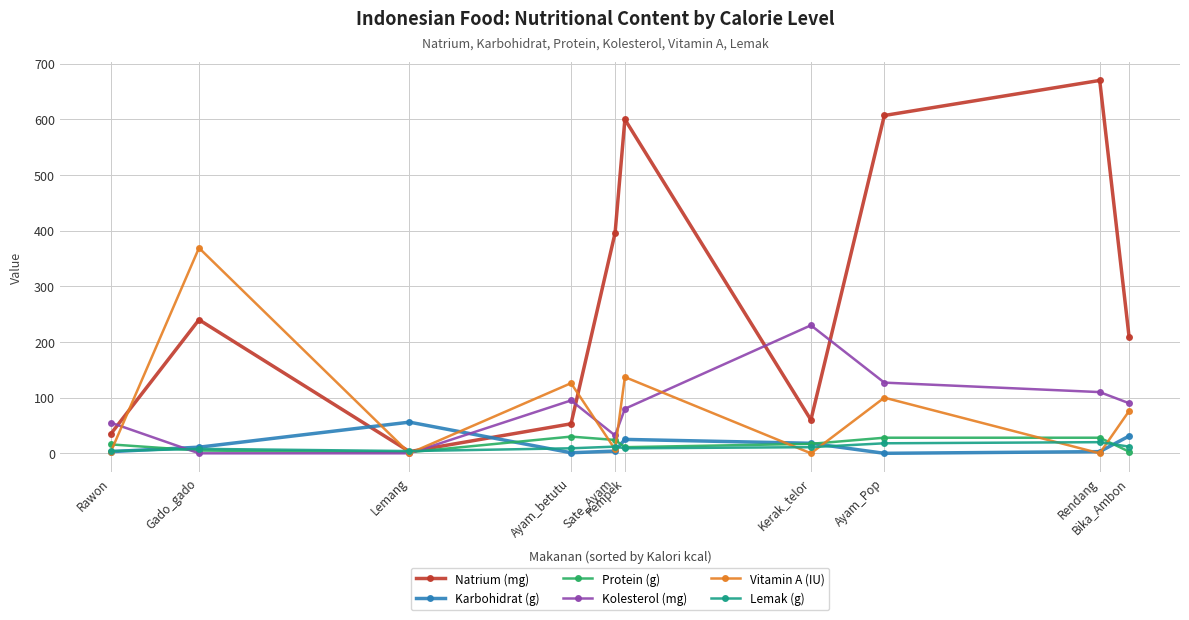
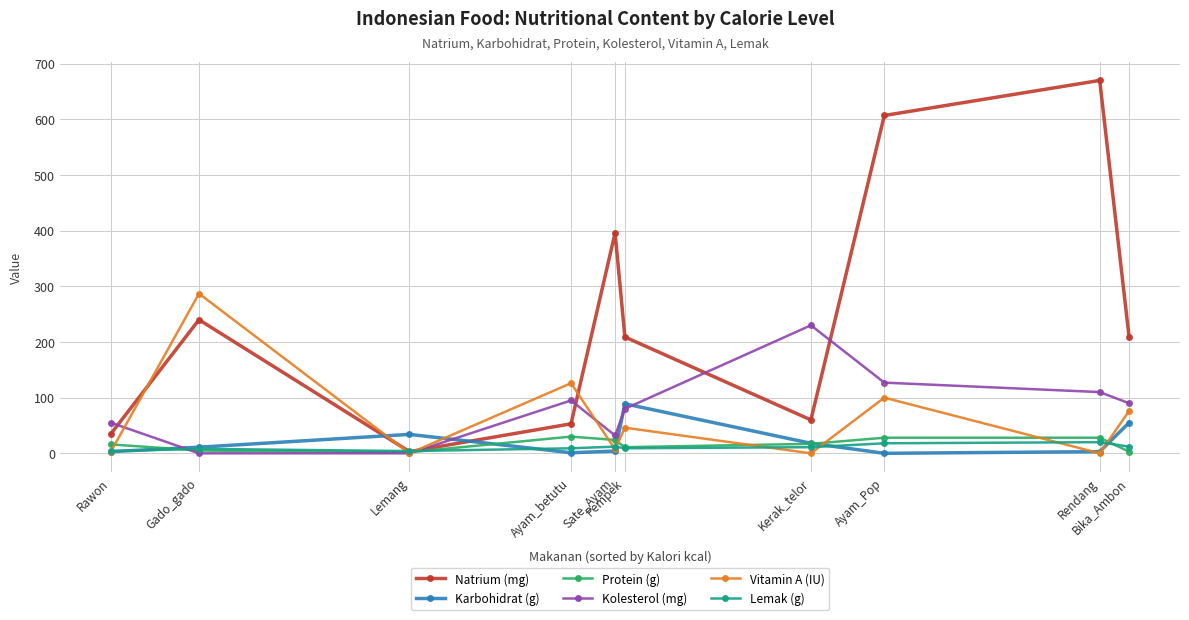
Vitamin A (IU), Gado_gado: 370 -> 290
Karbohidrat (g), Lemang: 60 -> 30
Natrium (mg), Pempek: 600 -> 210
Karbohidrat (g), Pempek: 30 -> 90
Vitamin A (IU), Pempek: 140 -> 50
Karbohidrat (g), Bika_Ambon: 30 -> 60
